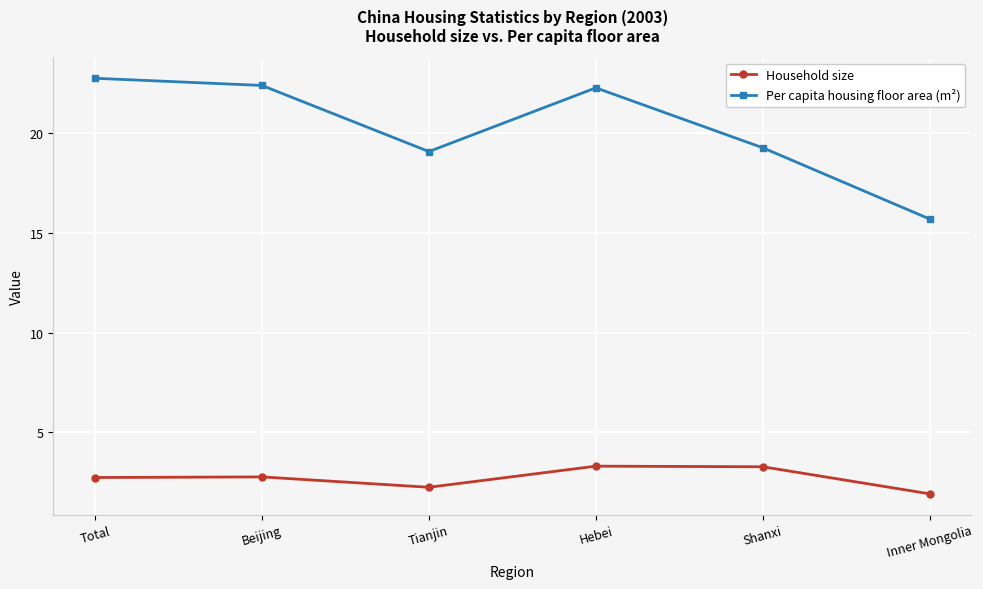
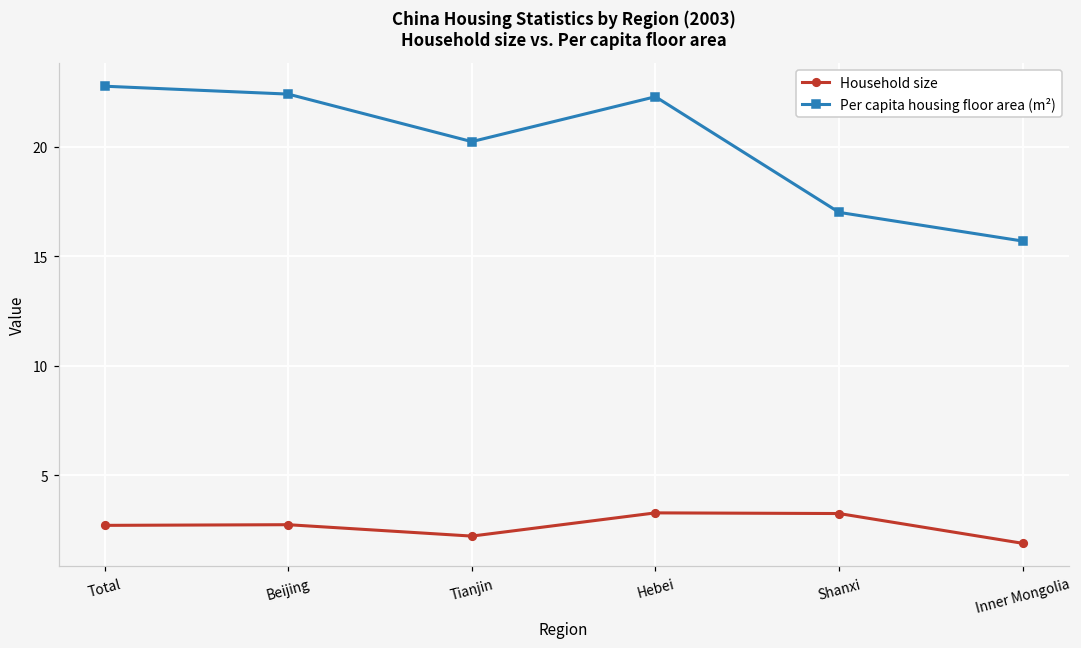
Per capita housing floor area (m²), Tianjin: 19.1 -> 20.2
Per capita housing floor area (m²), Shanxi: 19.3 -> 17.0
